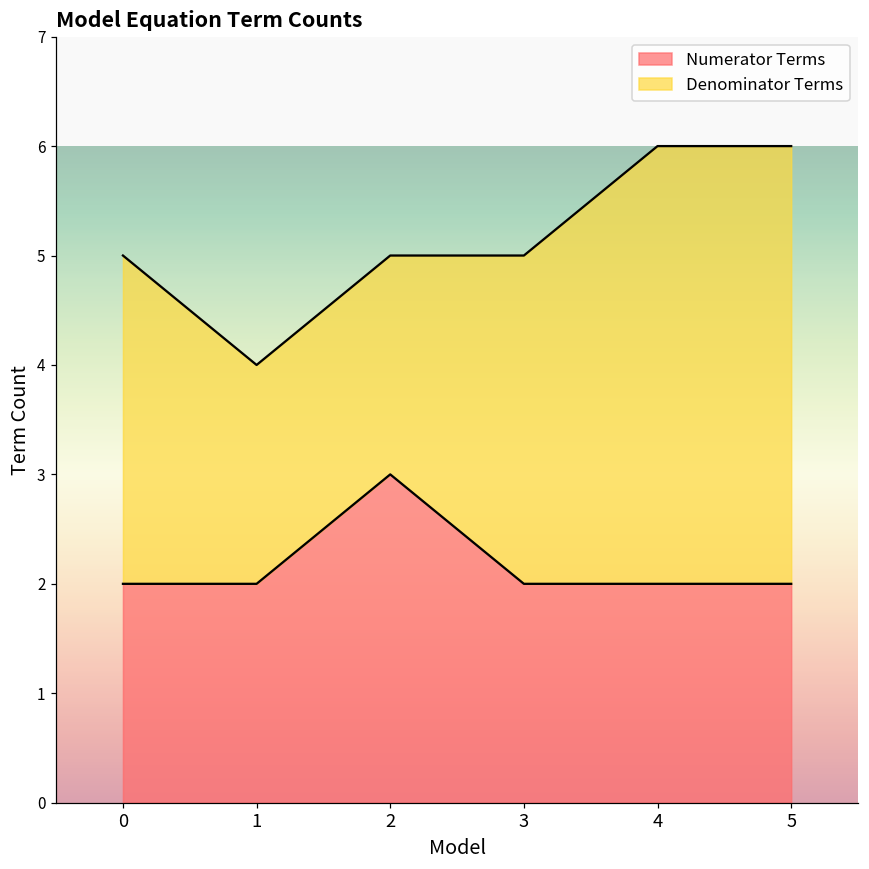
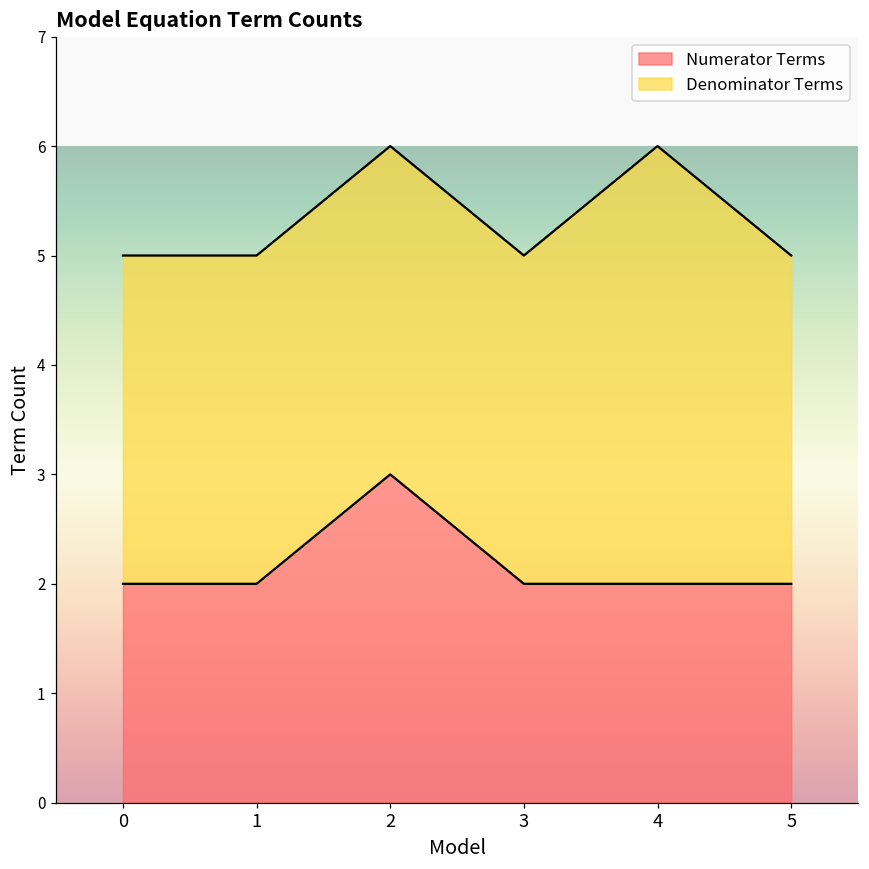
Denominator Terms, 1: 2 -> 3
Denominator Terms, 2: 2 -> 3
Denominator Terms, 5: 4 -> 3
